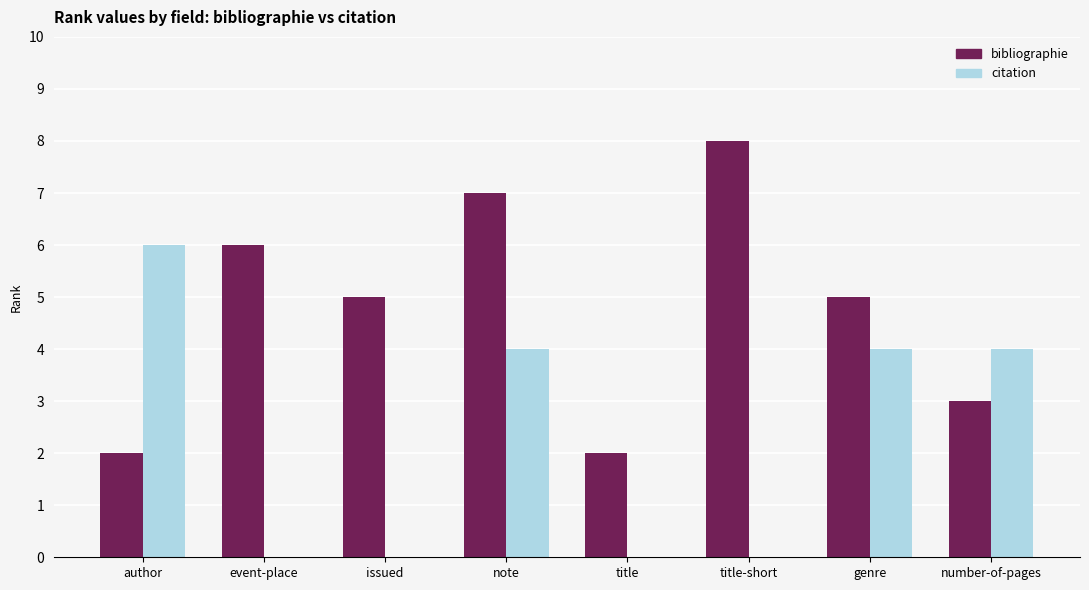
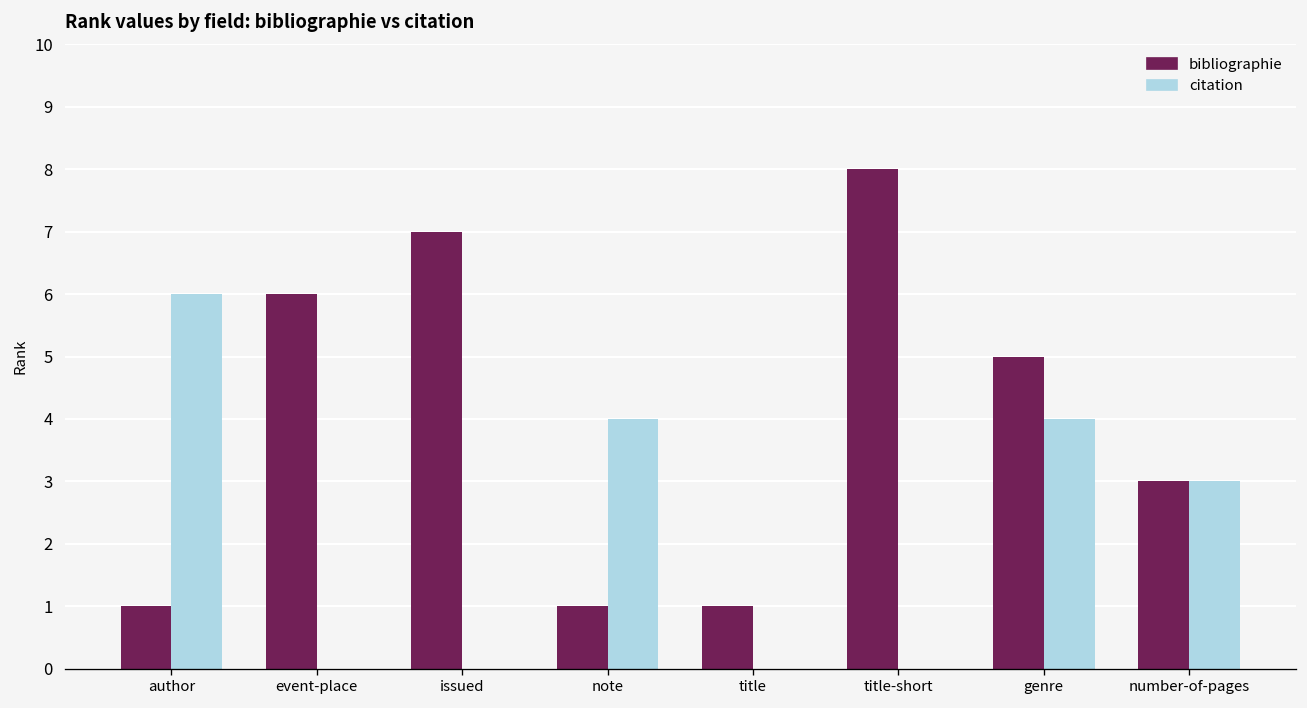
bibliographie, author: 2 -> 1
bibliographie, issued: 5 -> 7
bibliographie, note: 7 -> 1
bibliographie, title: 2 -> 1
citation, number-of-pages: 4 -> 3
